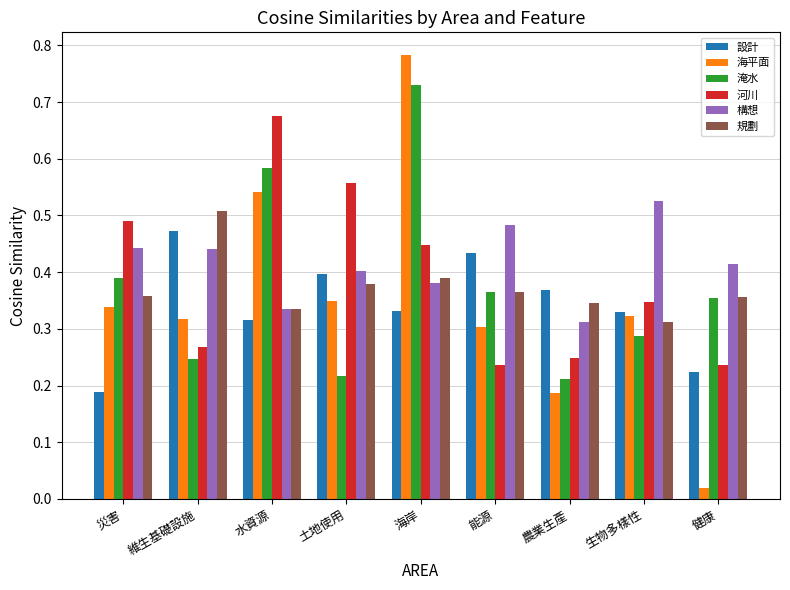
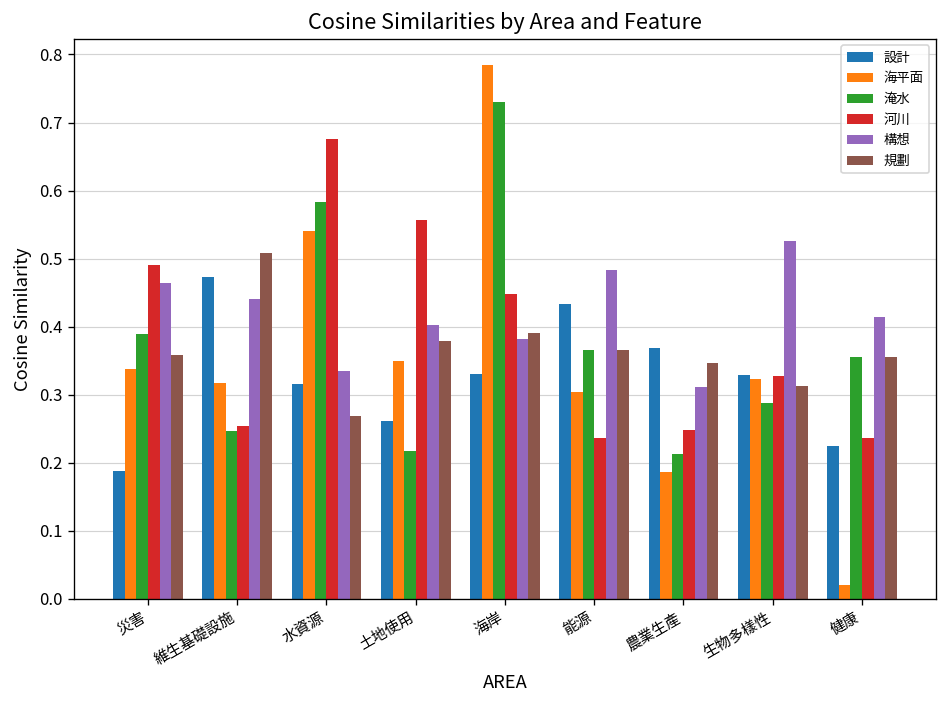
構想, 災害: 0.44 -> 0.46
河川, 維生基礎設施: 0.27 -> 0.25
規劃, 水資源: 0.34 -> 0.27
設計, 土地使用: 0.40 -> 0.26
河川, 生物多樣性: 0.35 -> 0.33
